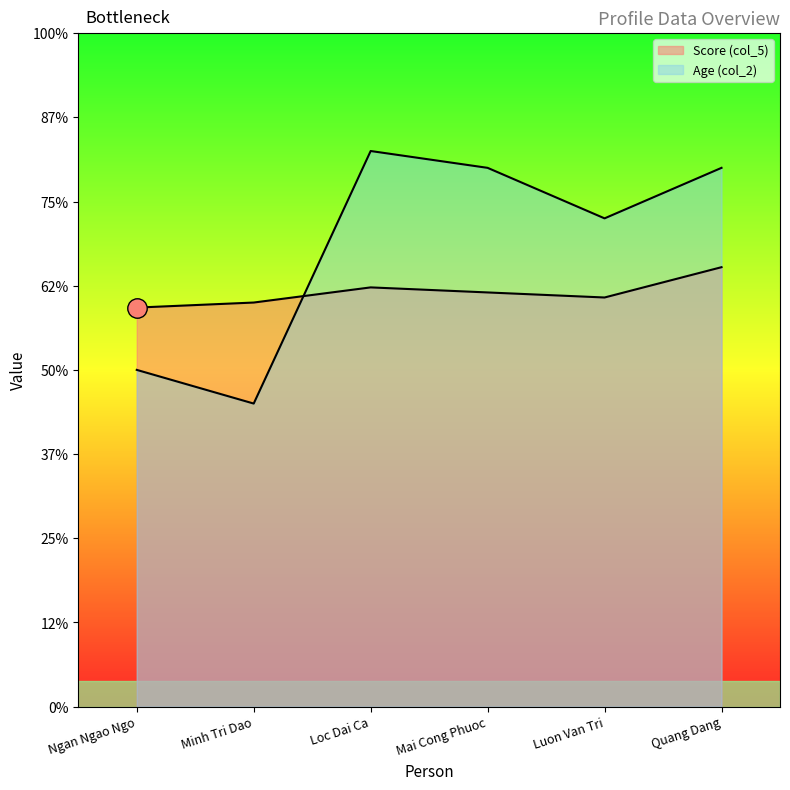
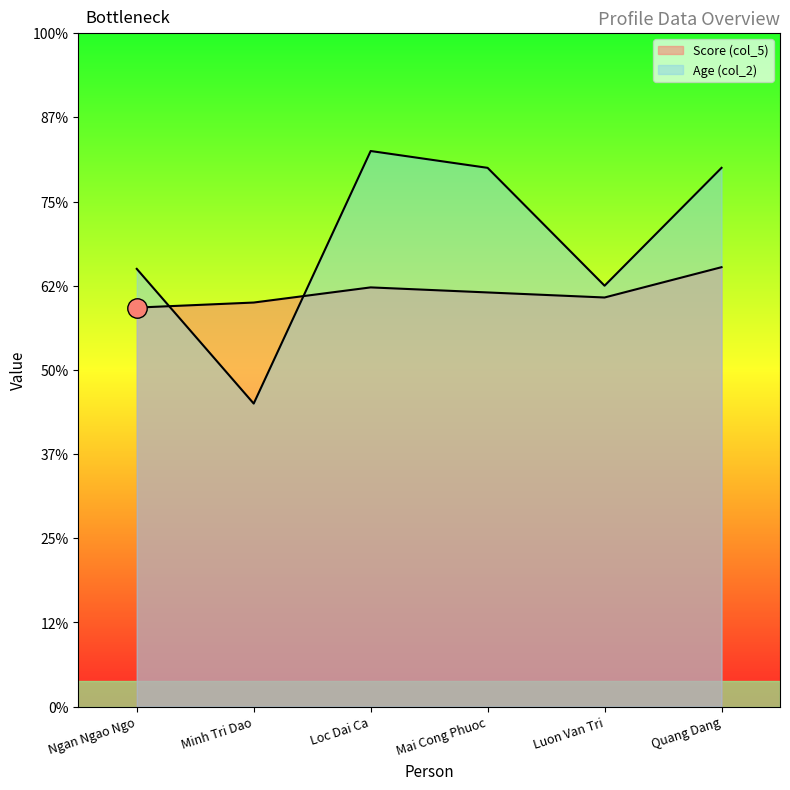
Age (col_2), Ngan Ngao Ngo: 50% -> 65%
Age (col_2), Luon Van Tri: 73% -> 63%
